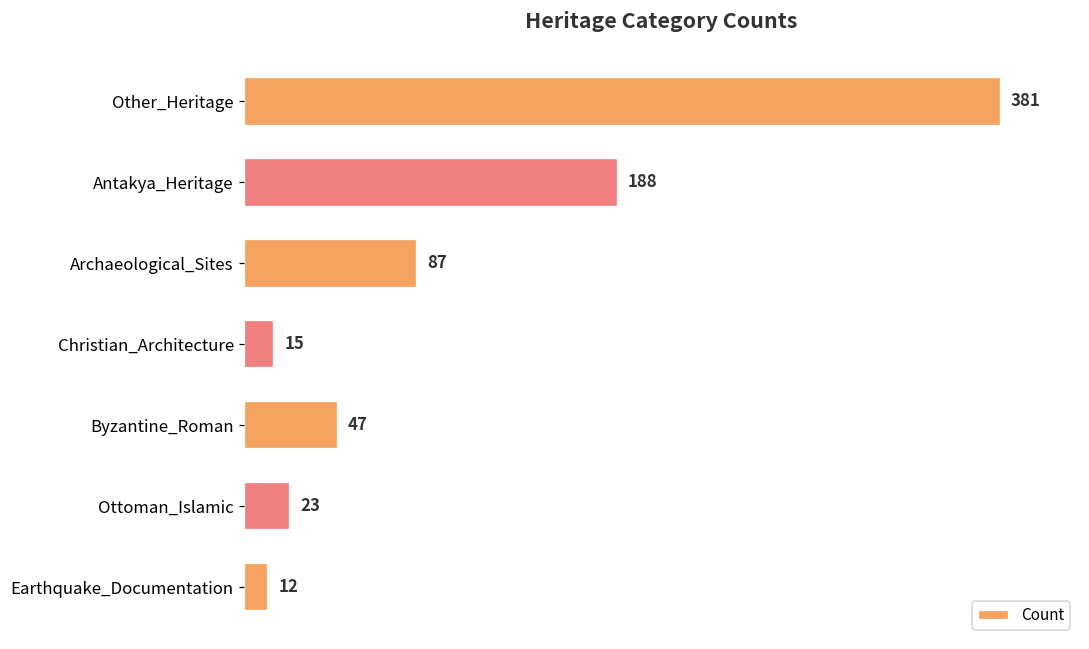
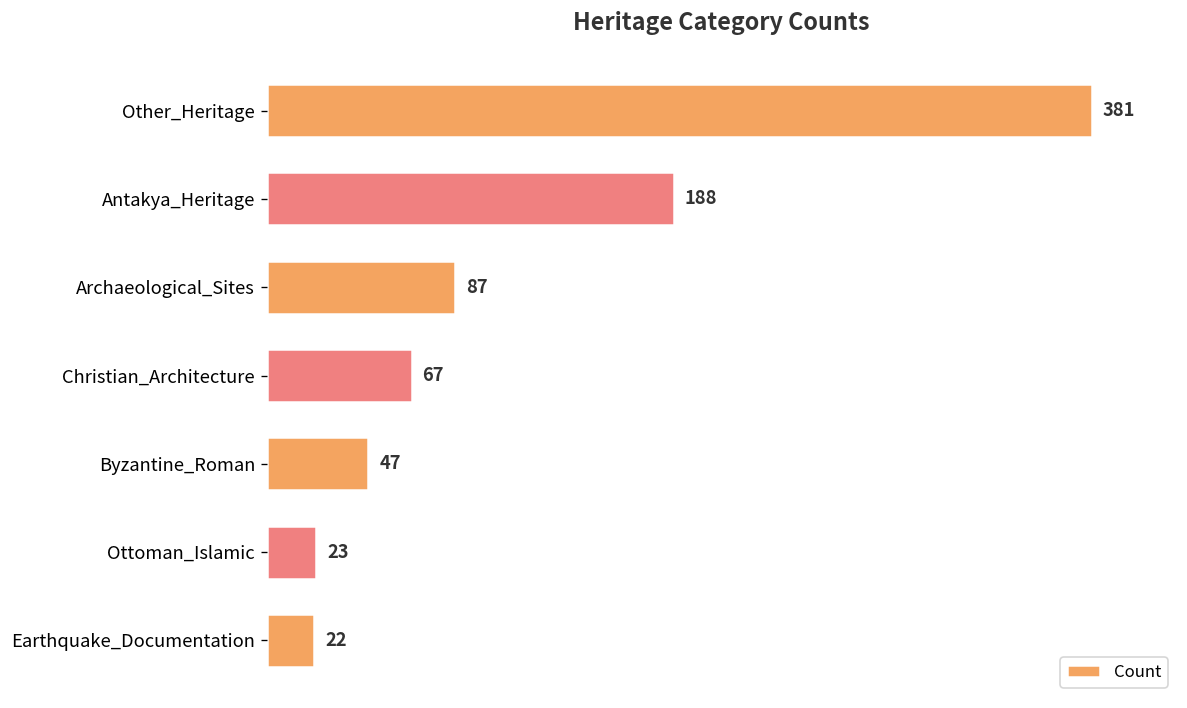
Christian_Architecture: 15 -> 67
Earthquake_Documentation: 12 -> 22
